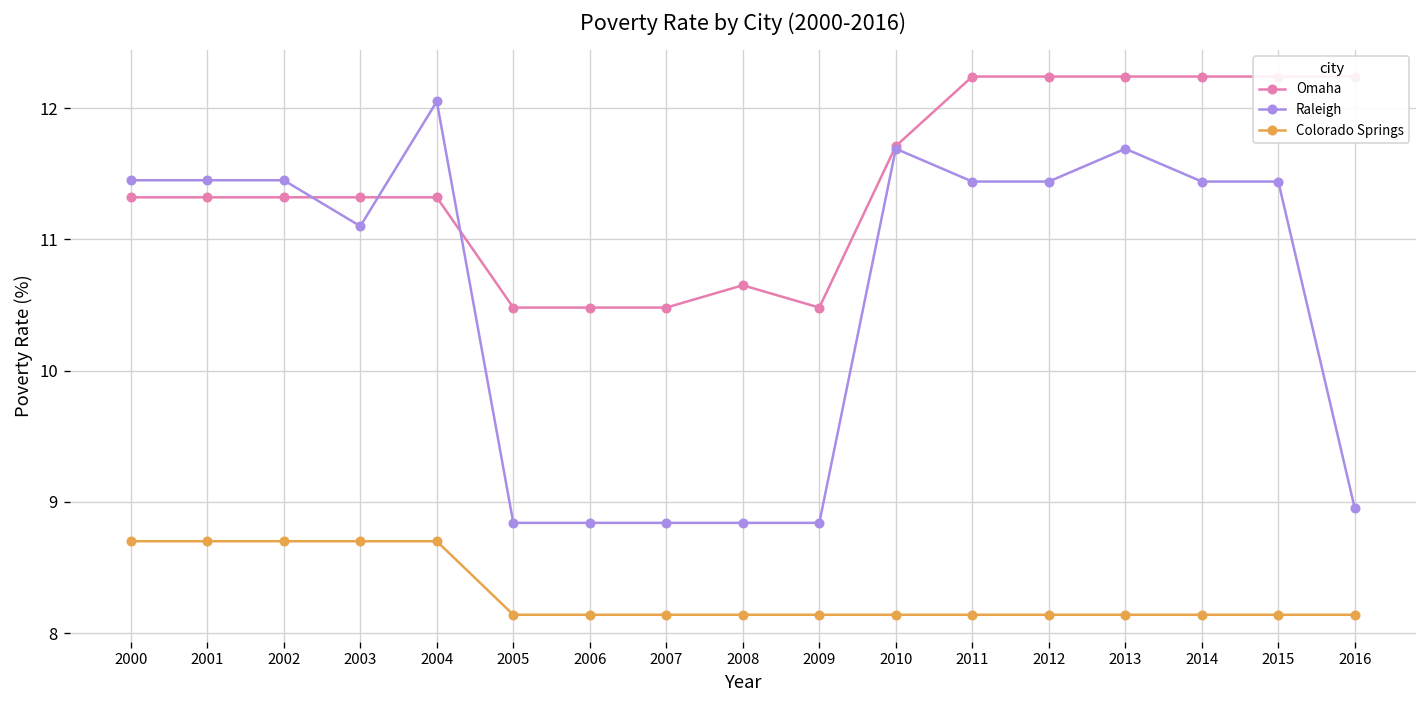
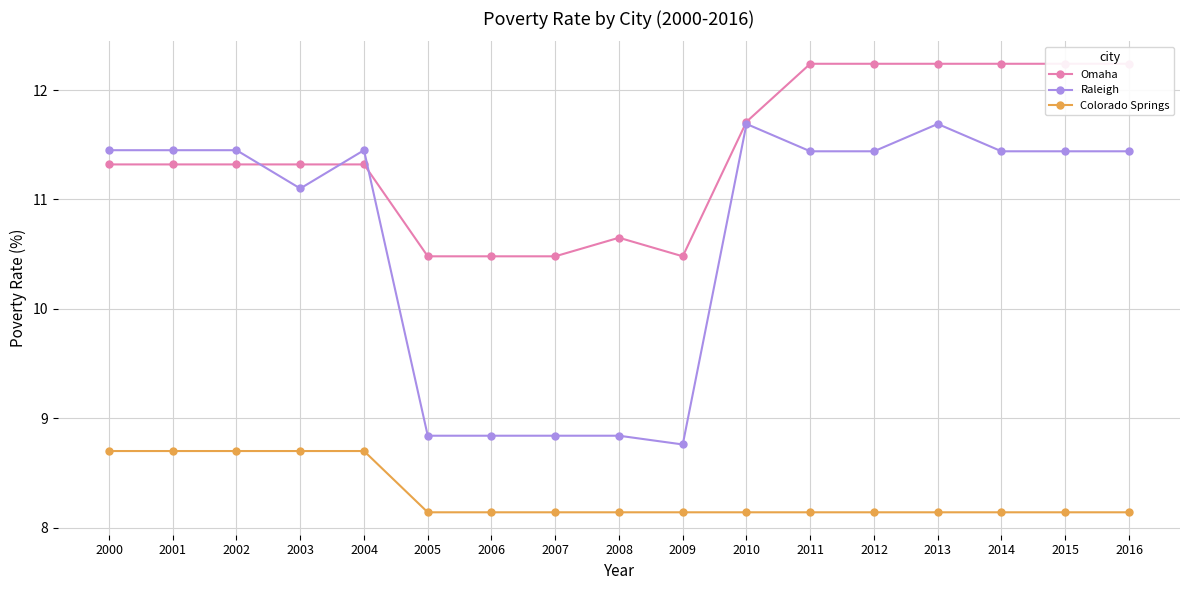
Raleigh, 2004: 12.05 -> 11.45
Raleigh, 2009: 8.84 -> 8.76
Raleigh, 2016: 8.95 -> 11.44
